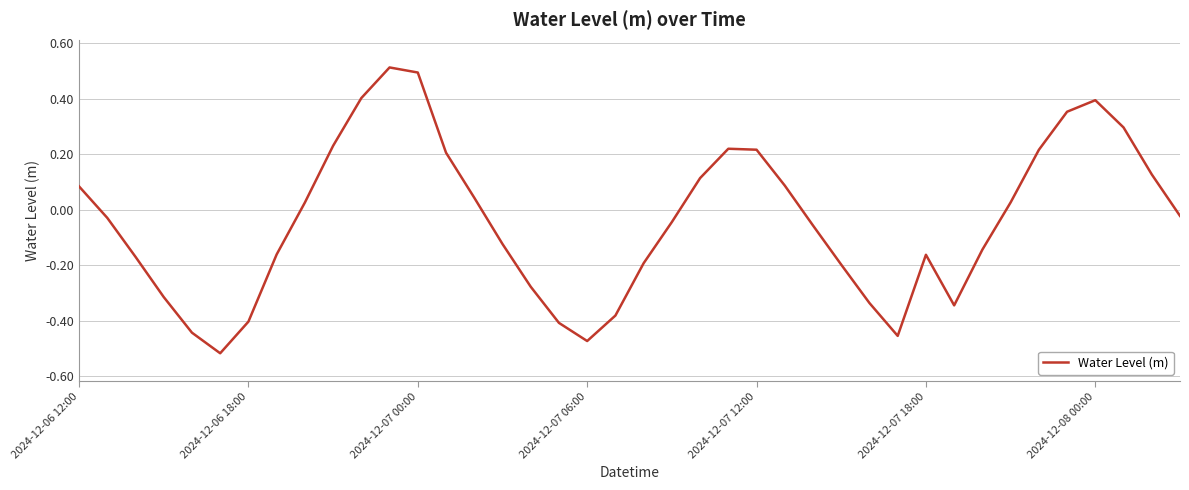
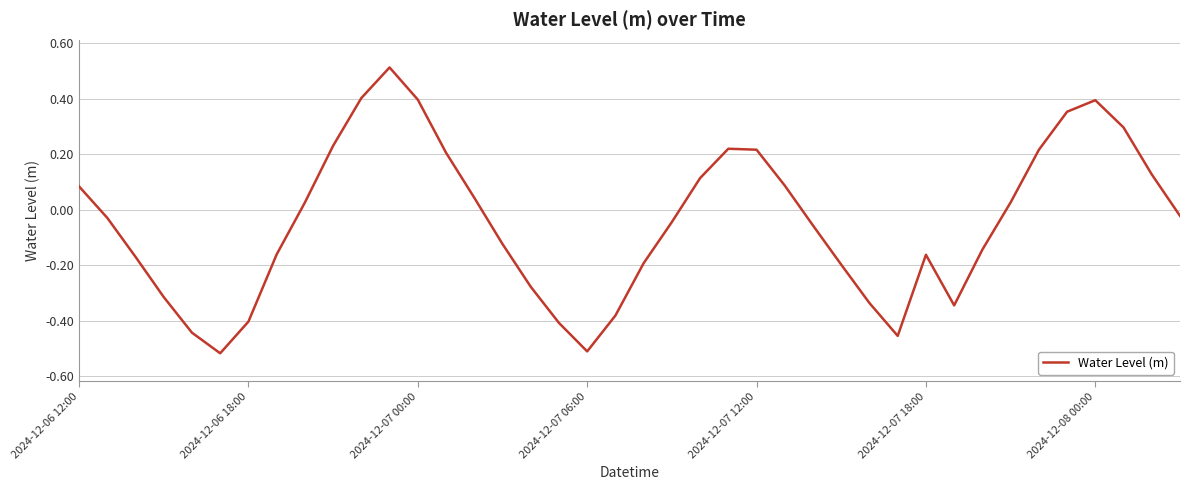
2024-12-07 00:00: 0.49 -> 0.40
2024-12-07 06:00: -0.47 -> -0.51
